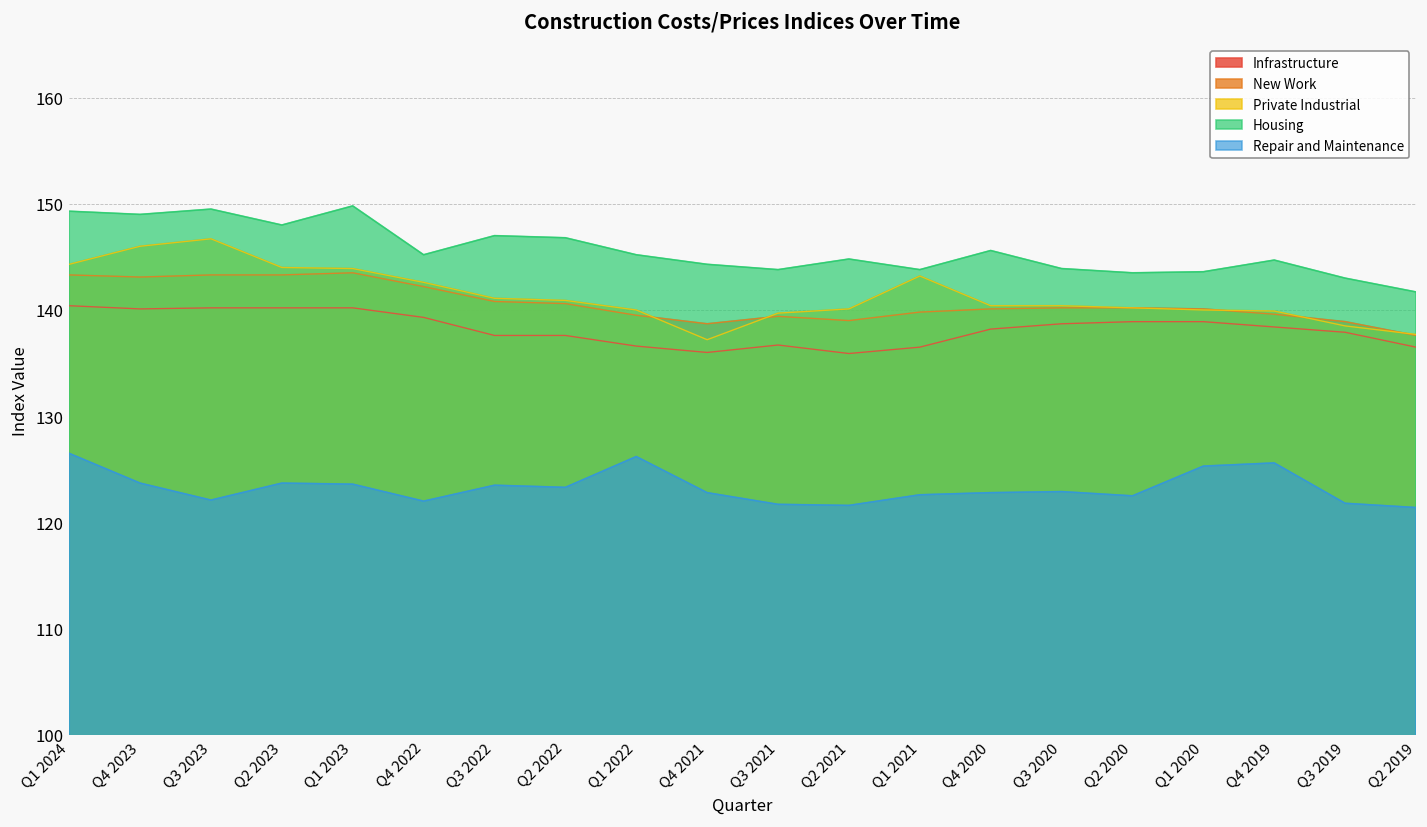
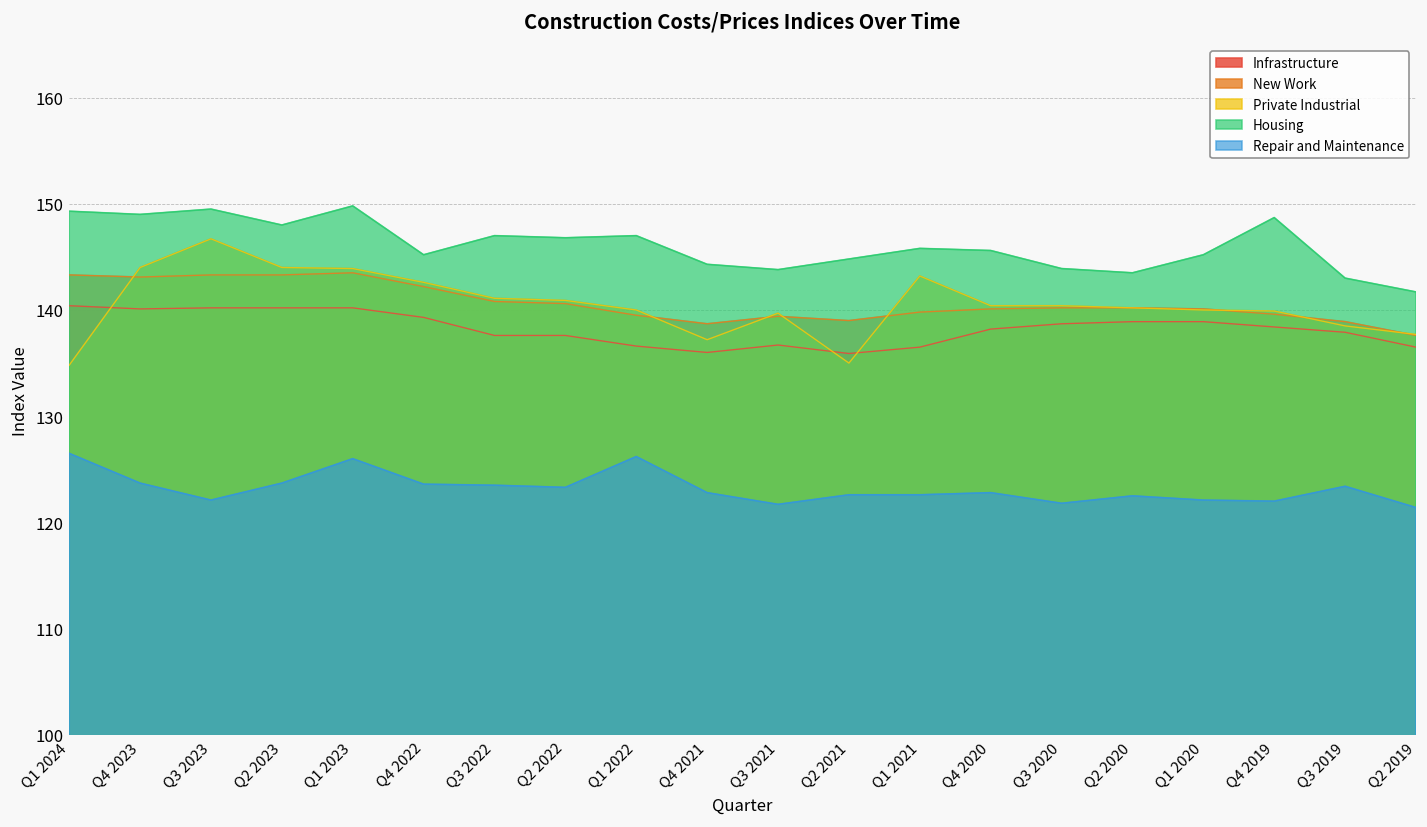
Private Industrial, Q1 2024: 144 -> 135
Private Industrial, Q4 2023: 146 -> 144
Repair and Maintenance, Q1 2023: 124 -> 126
Repair and Maintenance, Q4 2022: 122 -> 124
Housing, Q1 2022: 145 -> 147
Private Industrial, Q2 2021: 140 -> 135
Repair and Maintenance, Q2 2021: 122 -> 123
Housing, Q1 2021: 144 -> 146
Repair and Maintenance, Q3 2020: 123 -> 122
Housing, Q1 2020: 144 -> 145
Repair and Maintenance, Q1 2020: 125 -> 122
Housing, Q4 2019: 145 -> 149
Repair and Maintenance, Q4 2019: 126 -> 122
Repair and Maintenance, Q3 2019: 122 -> 123
